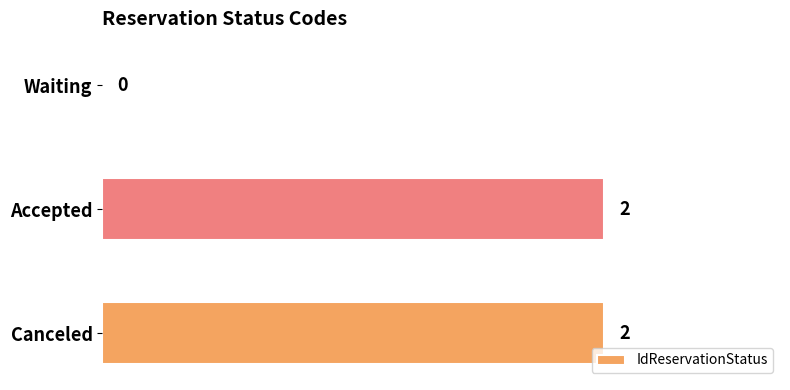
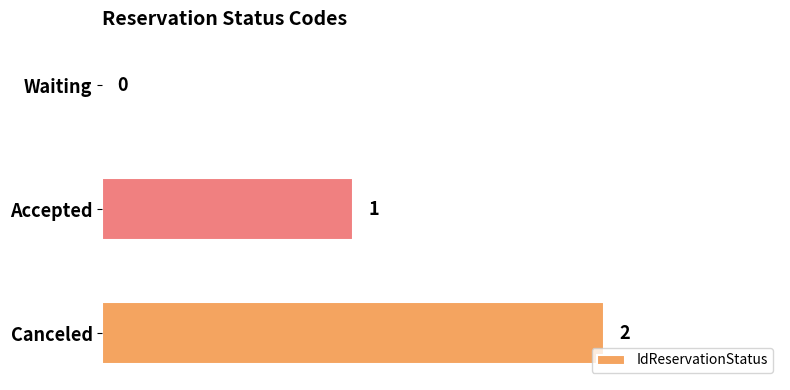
Accepted: 2 -> 1
